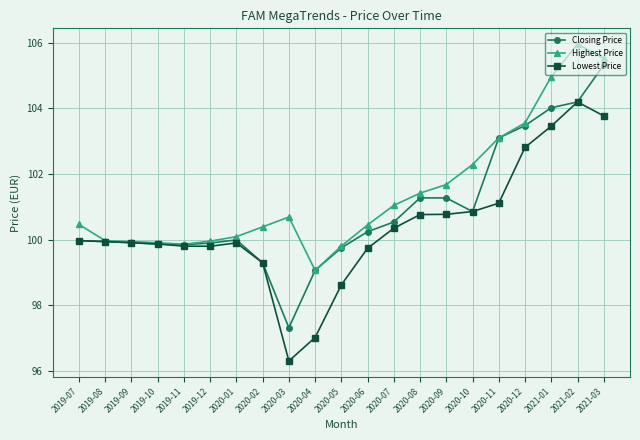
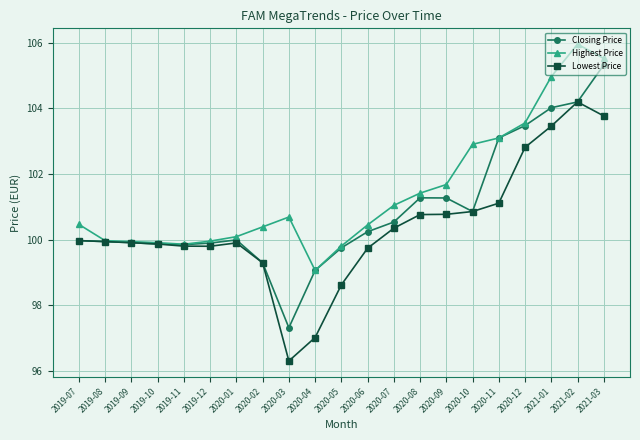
Highest Price, 2020-10: 102.3 -> 102.9
